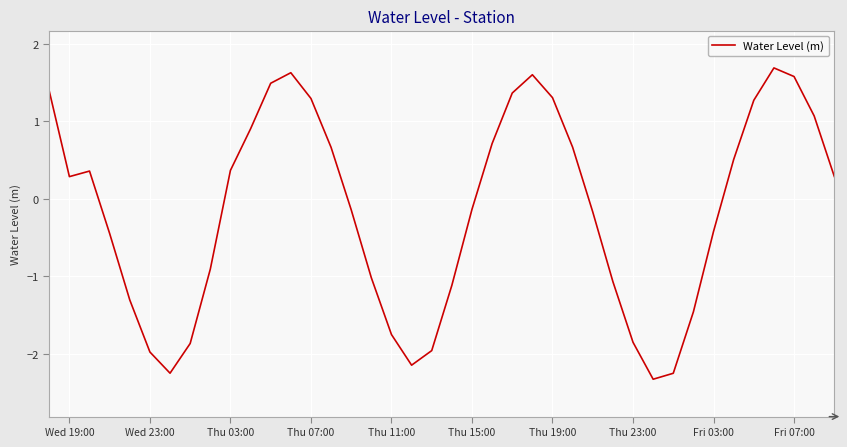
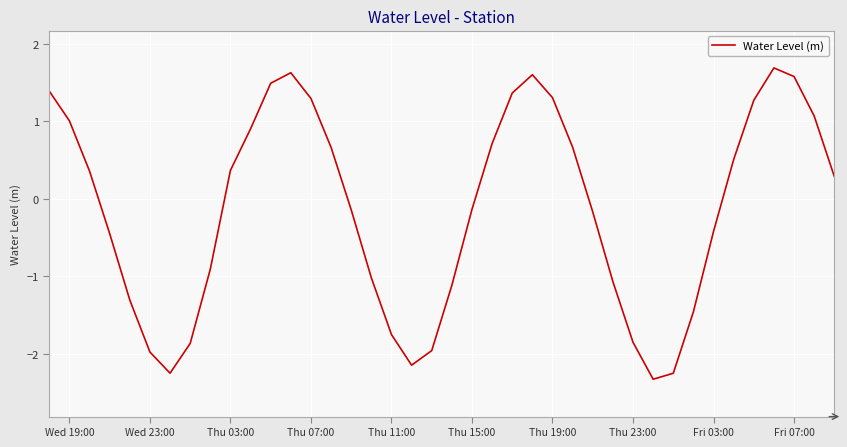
Wed 19:00: 0.3 -> 1.0
